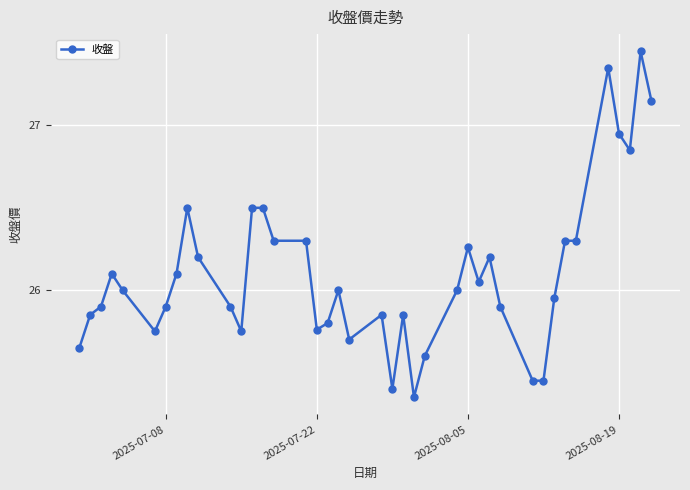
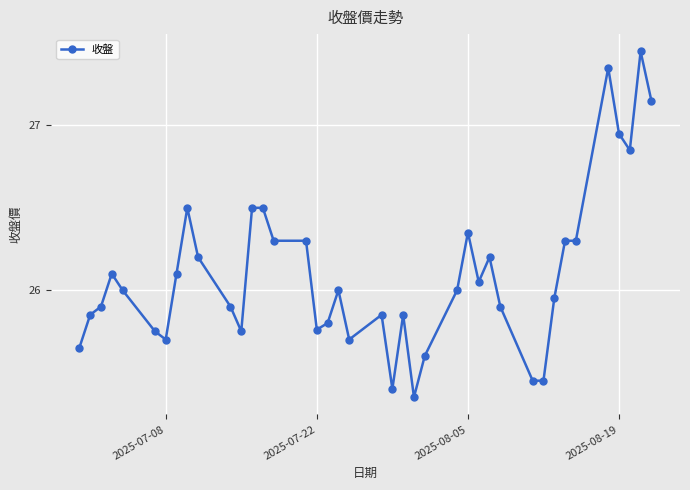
2025-07-08: 25.9 -> 25.7
2025-08-05: 26.26 -> 26.35
